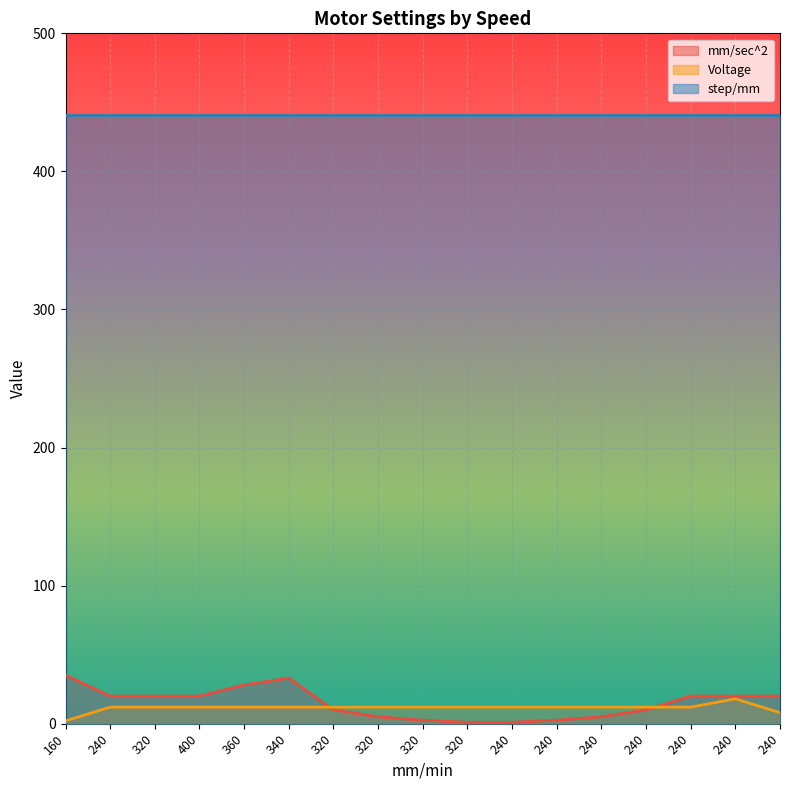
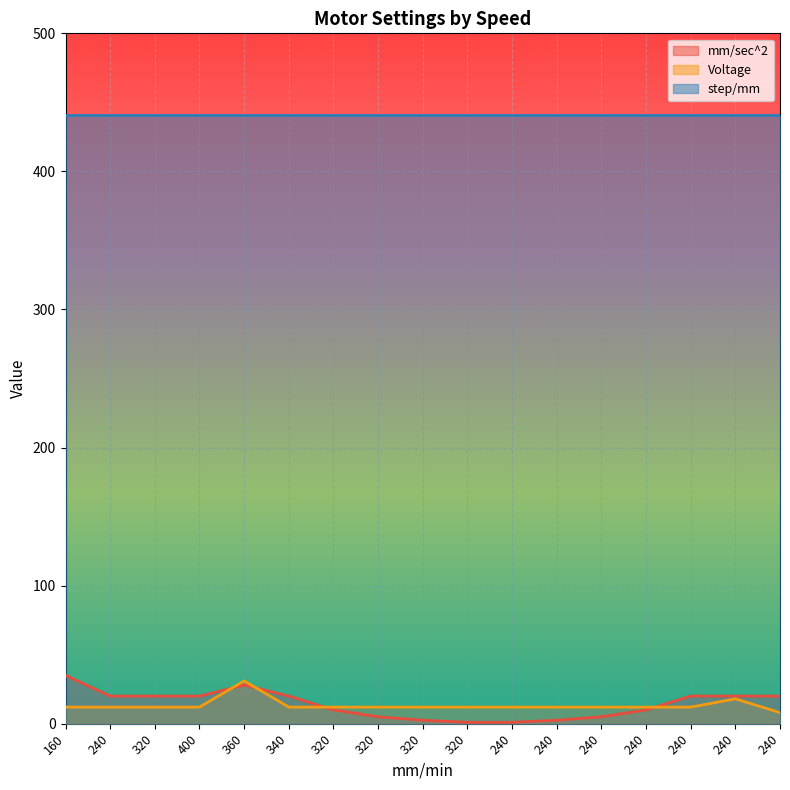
Voltage, 160: 2 -> 12
Voltage, 360: 12 -> 31
mm/sec^2, 340: 33 -> 20
